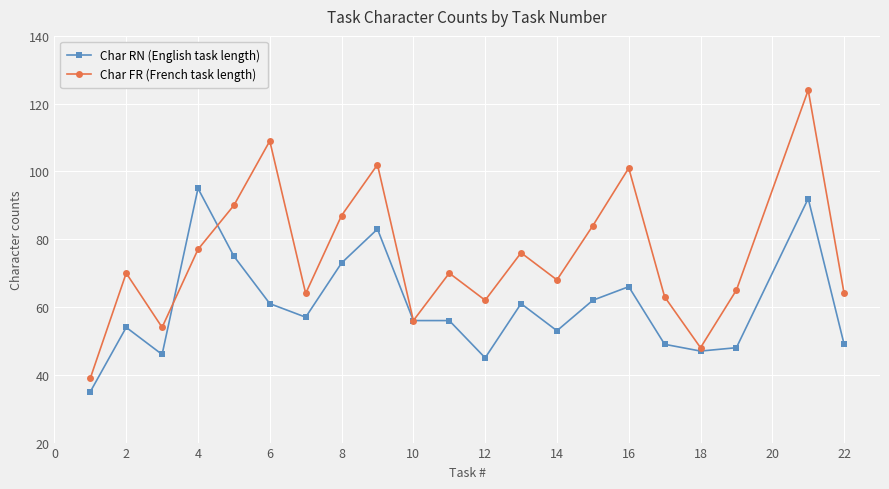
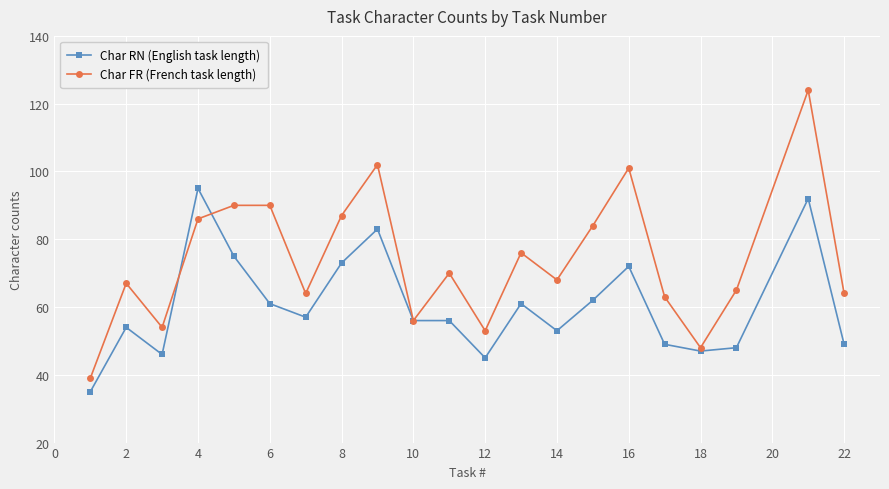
Char FR (French task length), 2: 70 -> 67
Char FR (French task length), 4: 77 -> 86
Char FR (French task length), 6: 109 -> 90
Char FR (French task length), 12: 62 -> 53
Char RN (English task length), 16: 66 -> 72
